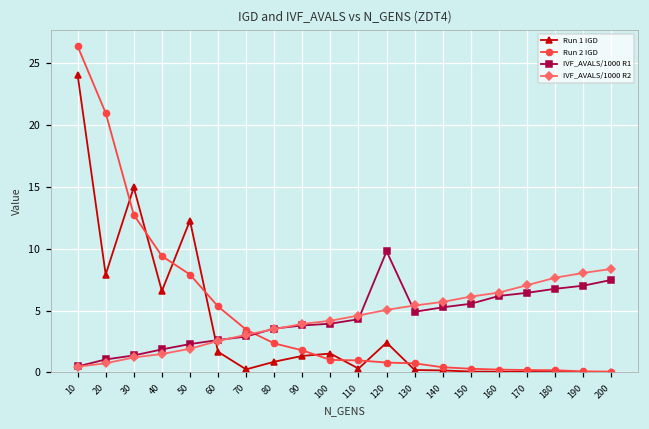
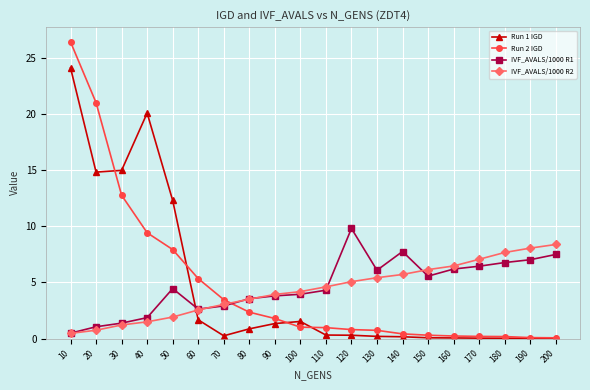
Run 1 IGD, 20: 7.9 -> 14.8
Run 1 IGD, 40: 6.6 -> 20.1
IVF_AVALS/1000 R1, 50: 2.3 -> 4.4
Run 1 IGD, 120: 2.4 -> 0.3
IVF_AVALS/1000 R1, 130: 4.9 -> 6.1
IVF_AVALS/1000 R1, 140: 5.3 -> 7.7
